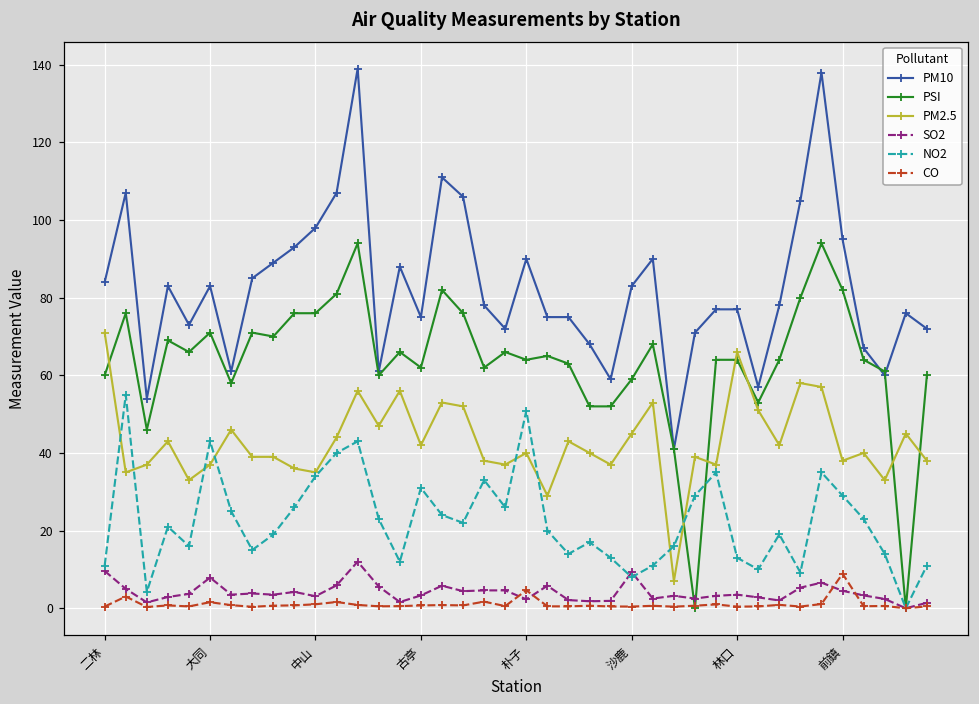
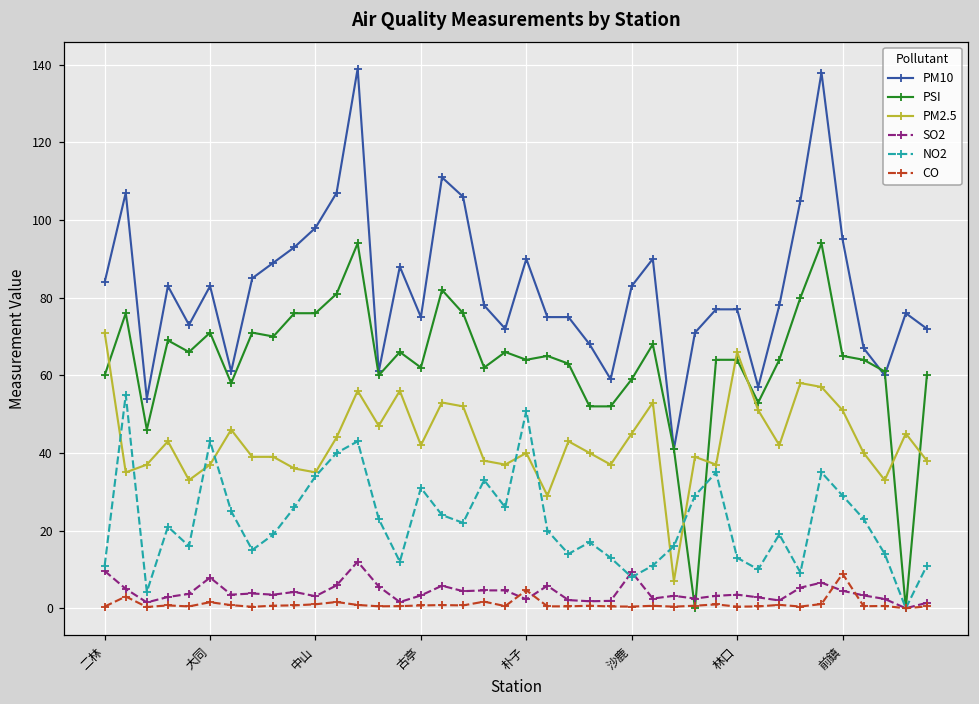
PSI, 前鎮: 82 -> 65
PM2.5, 前鎮: 38 -> 51
